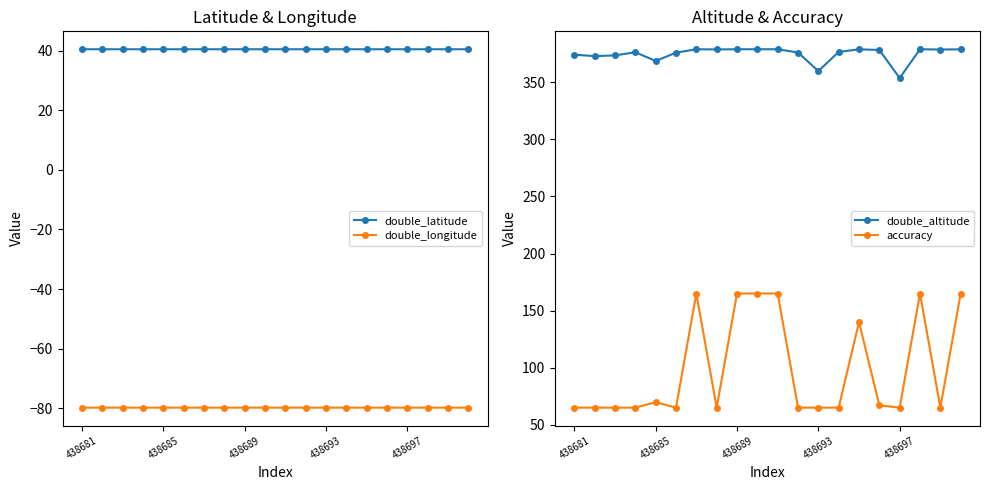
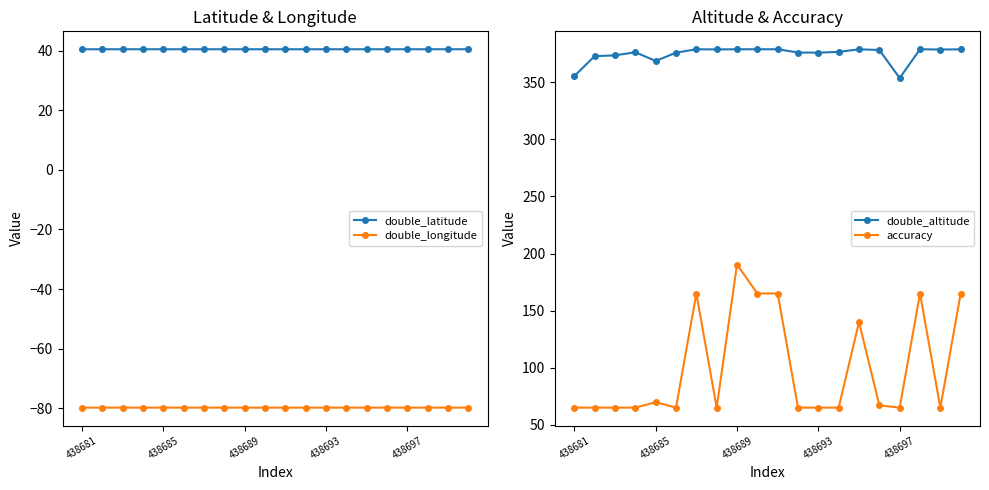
Altitude & Accuracy, double_altitude, 438681: 374 -> 356
Altitude & Accuracy, accuracy, 438689: 165 -> 190
Altitude & Accuracy, double_altitude, 438693: 360 -> 376
